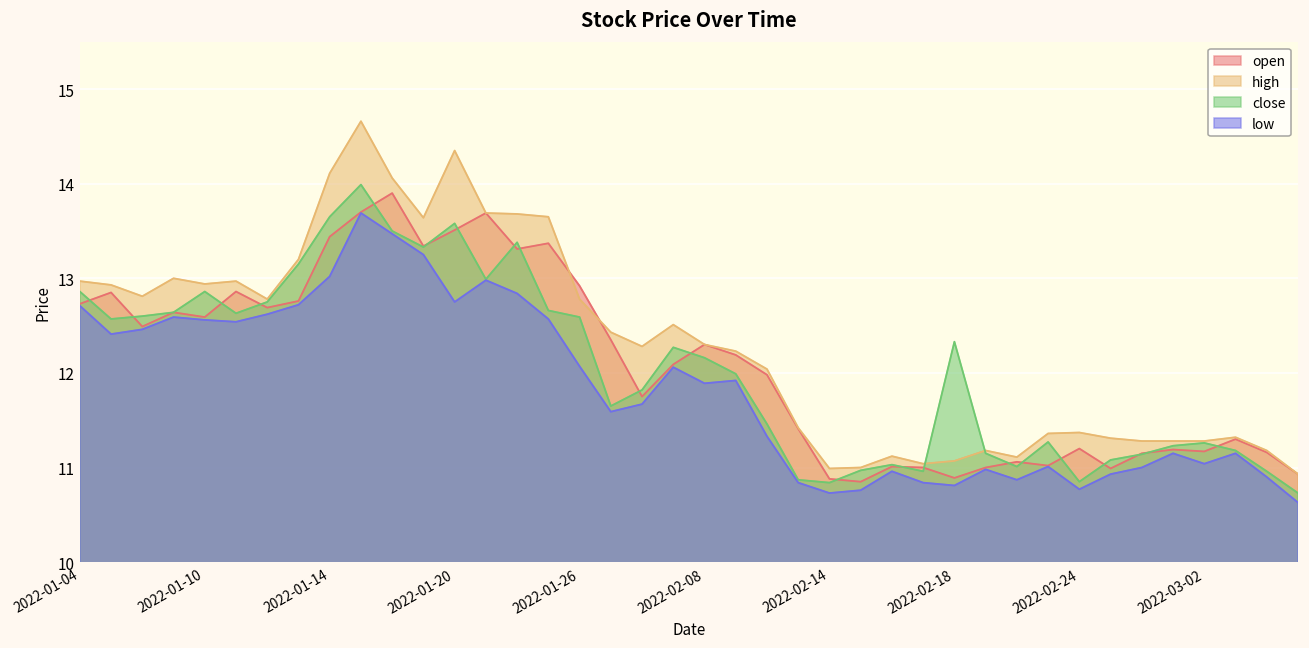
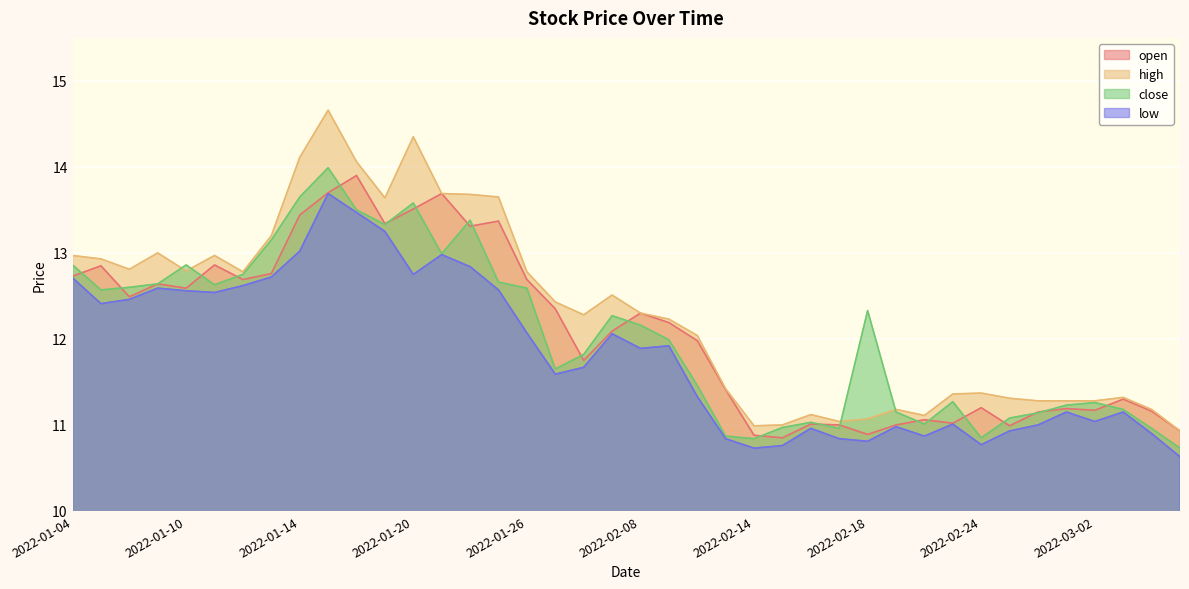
high, 2022-01-10: 12.9 -> 12.8
open, 2022-01-26: 12.9 -> 12.7
